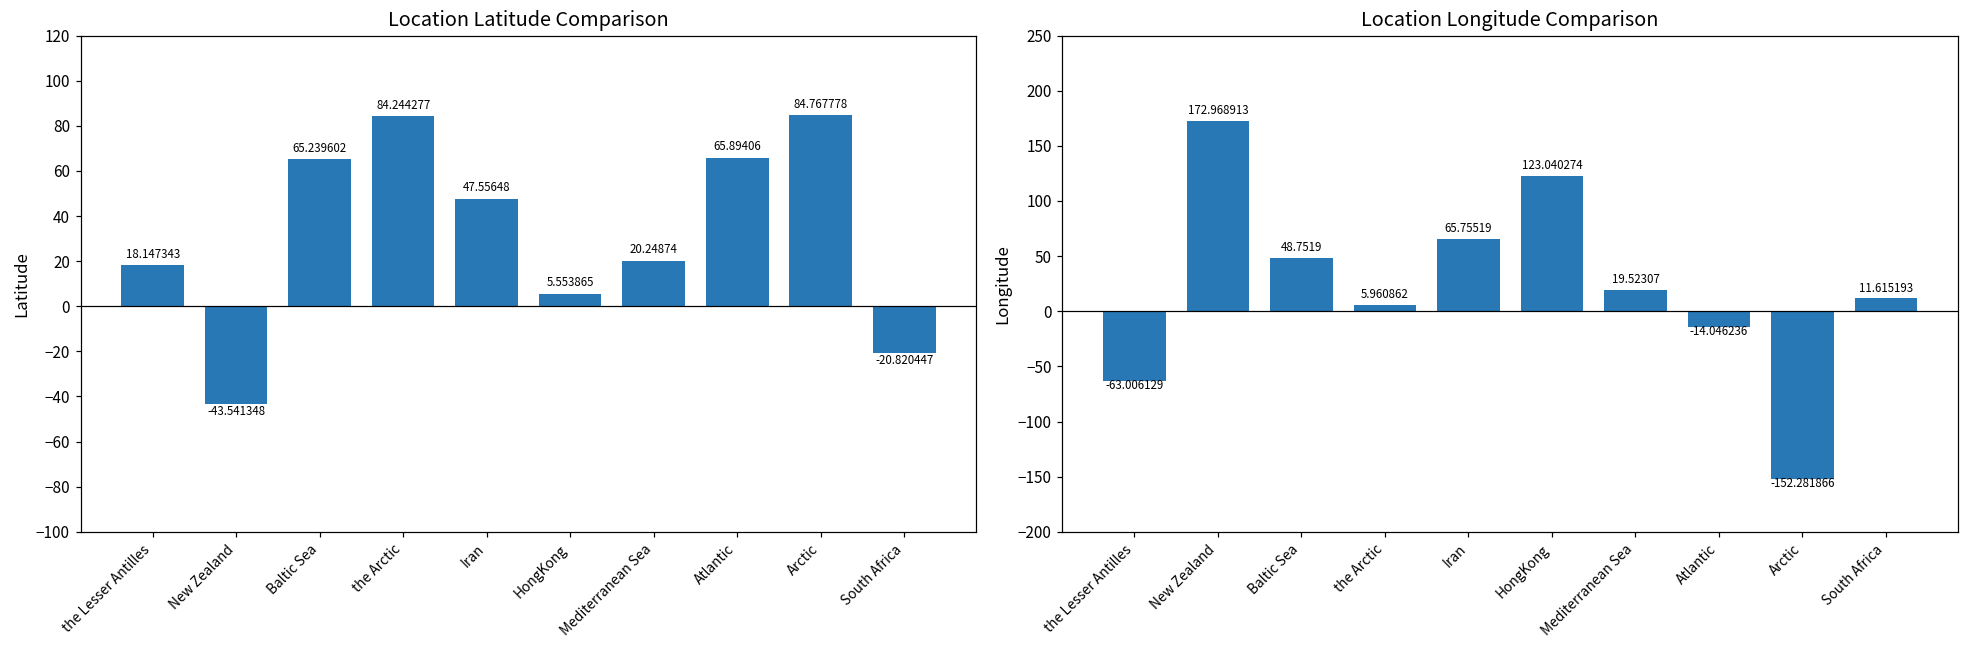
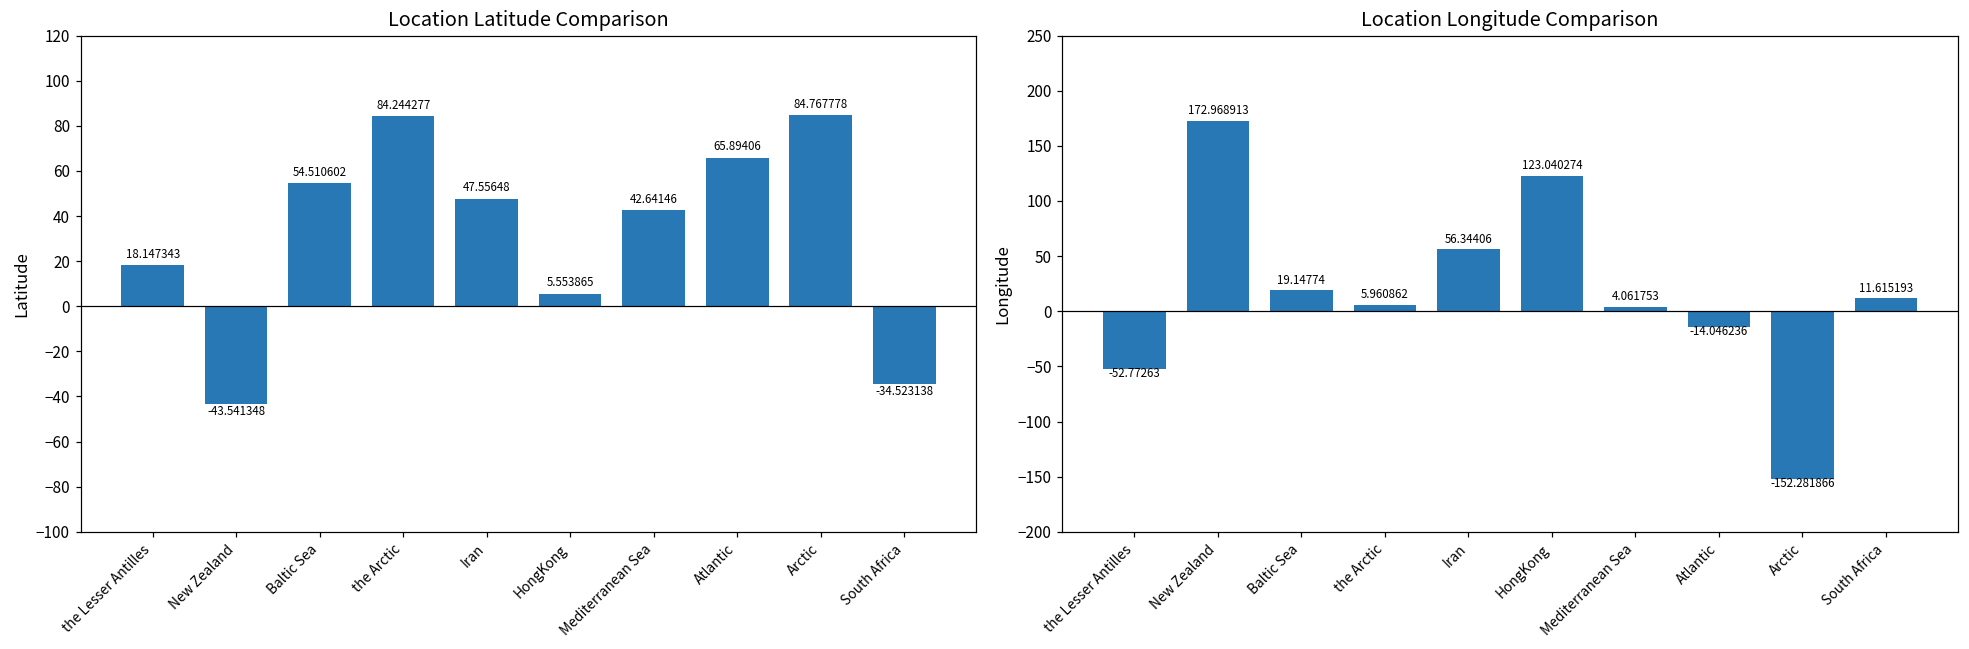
Location Latitude Comparison, Baltic Sea: 65.239602 -> 54.510602
Location Latitude Comparison, Mediterranean Sea: 20.24874 -> 42.64146
Location Latitude Comparison, South Africa: -20.820447 -> -34.523138
Location Longitude Comparison, the Lesser Antilles: -63.006129 -> -52.77263
Location Longitude Comparison, Baltic Sea: 48.7519 -> 19.14774
Location Longitude Comparison, Iran: 65.75519 -> 56.34406
Location Longitude Comparison, Mediterranean Sea: 19.52307 -> 4.061753
